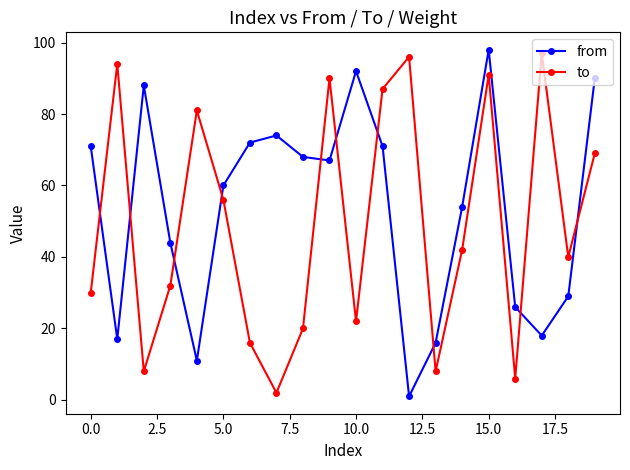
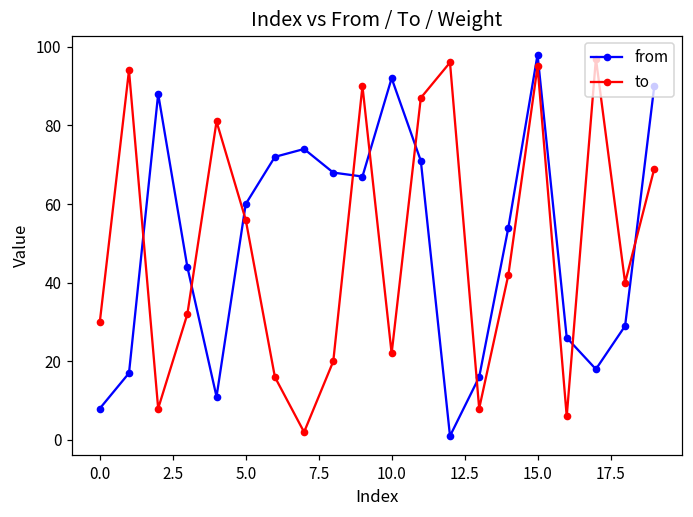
from, 0.0: 71 -> 8
to, 15.0: 91 -> 95
